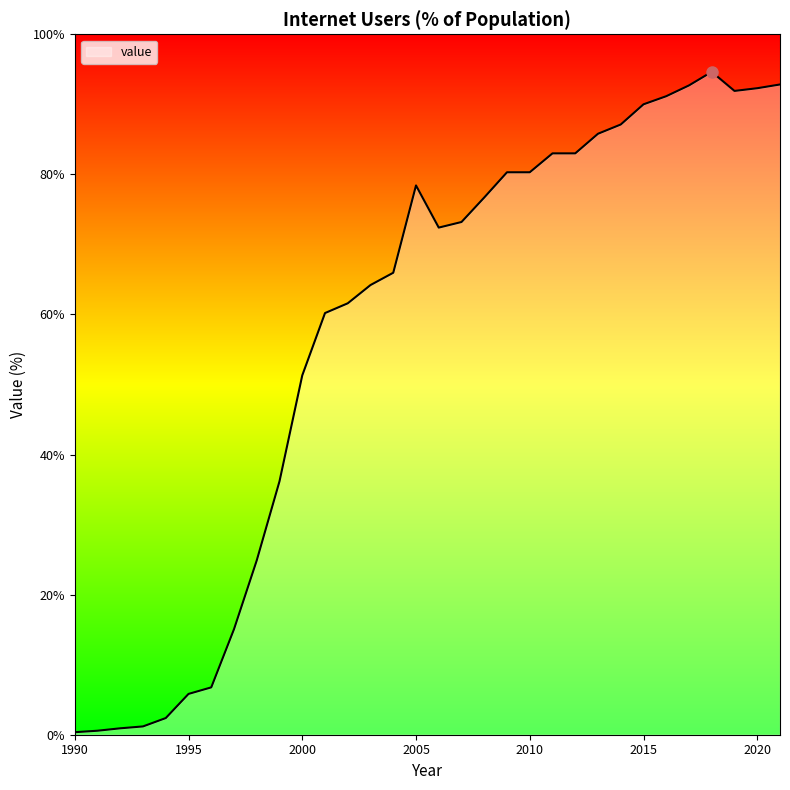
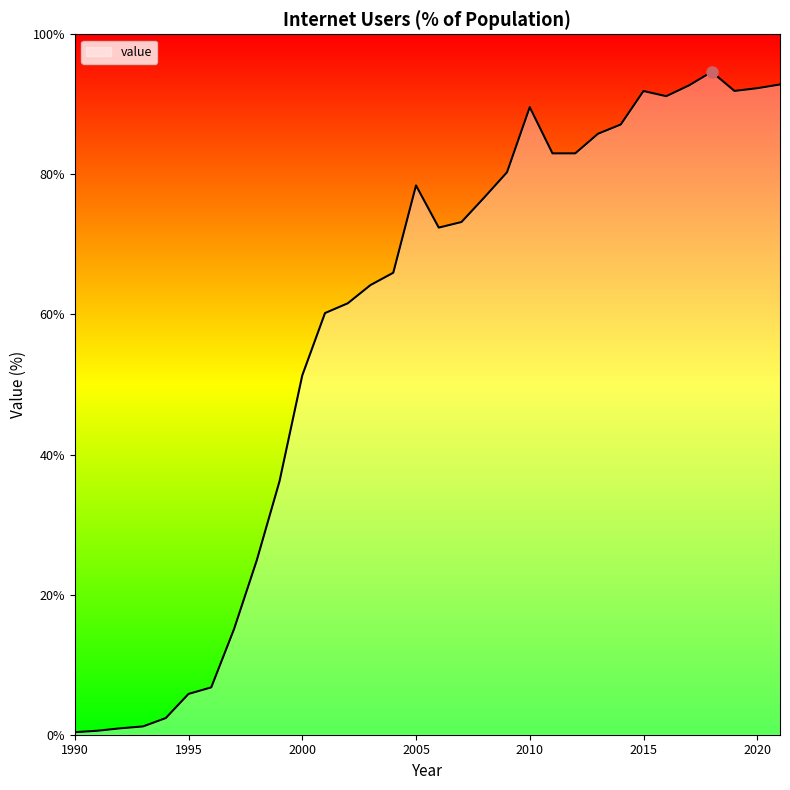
value, 2010: 80% -> 90%
value, 2015: 90% -> 92%
